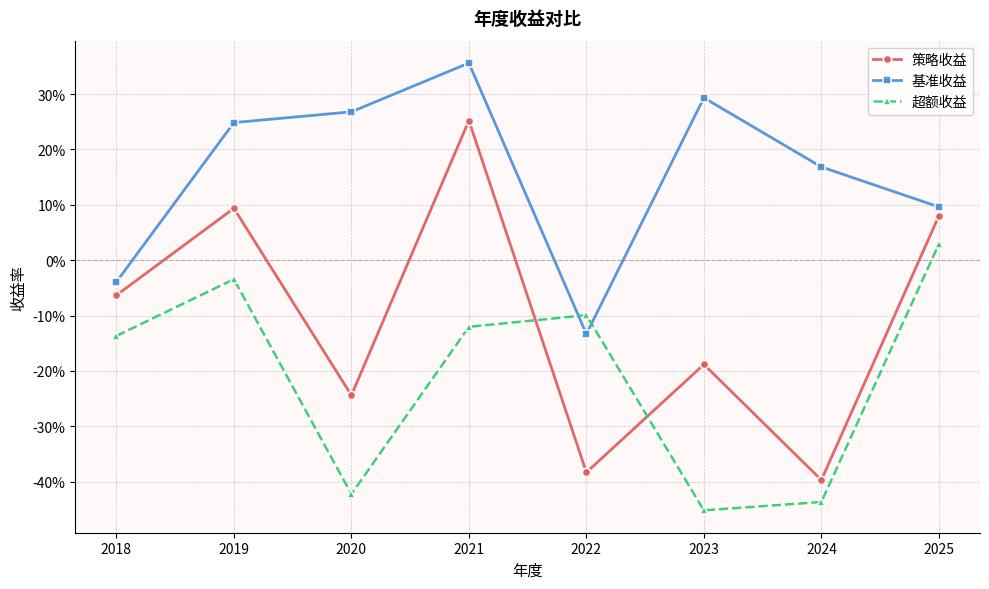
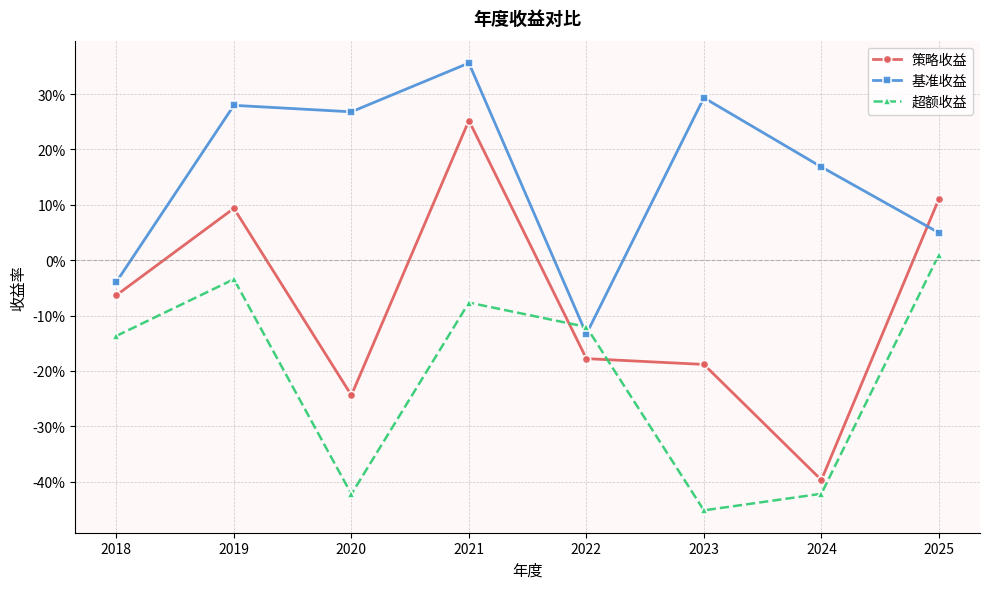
基准收益, 2019: 25% -> 28%
超额收益, 2021: -12% -> -8%
策略收益, 2022: -38% -> -18%
超额收益, 2022: -10% -> -12%
超额收益, 2024: -44% -> -42%
策略收益, 2025: 8% -> 11%
基准收益, 2025: 10% -> 5%
超额收益, 2025: 3% -> 1%
